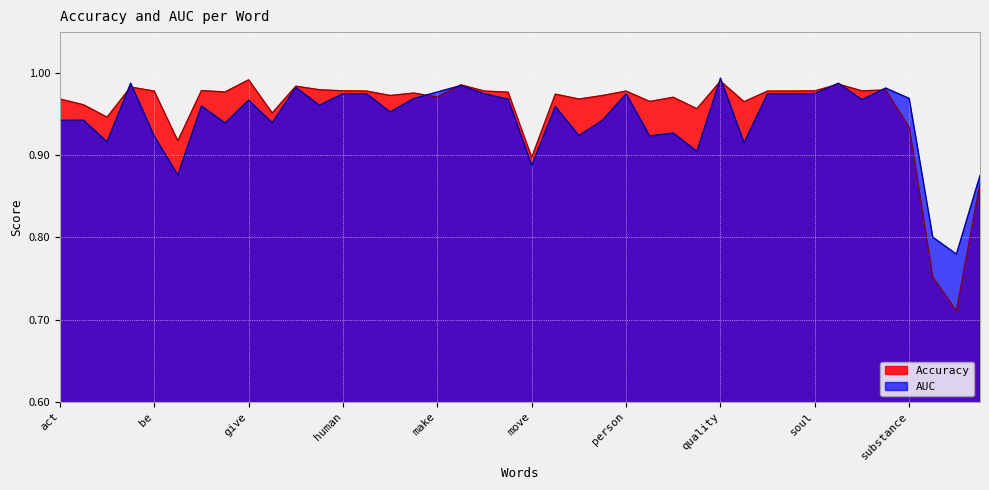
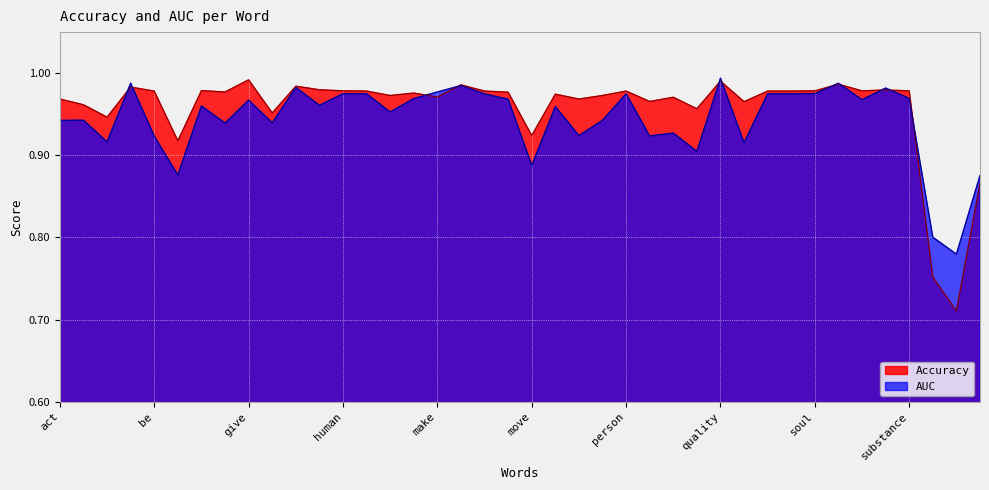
Accuracy, move: 0.90 -> 0.92
Accuracy, substance: 0.93 -> 0.98
